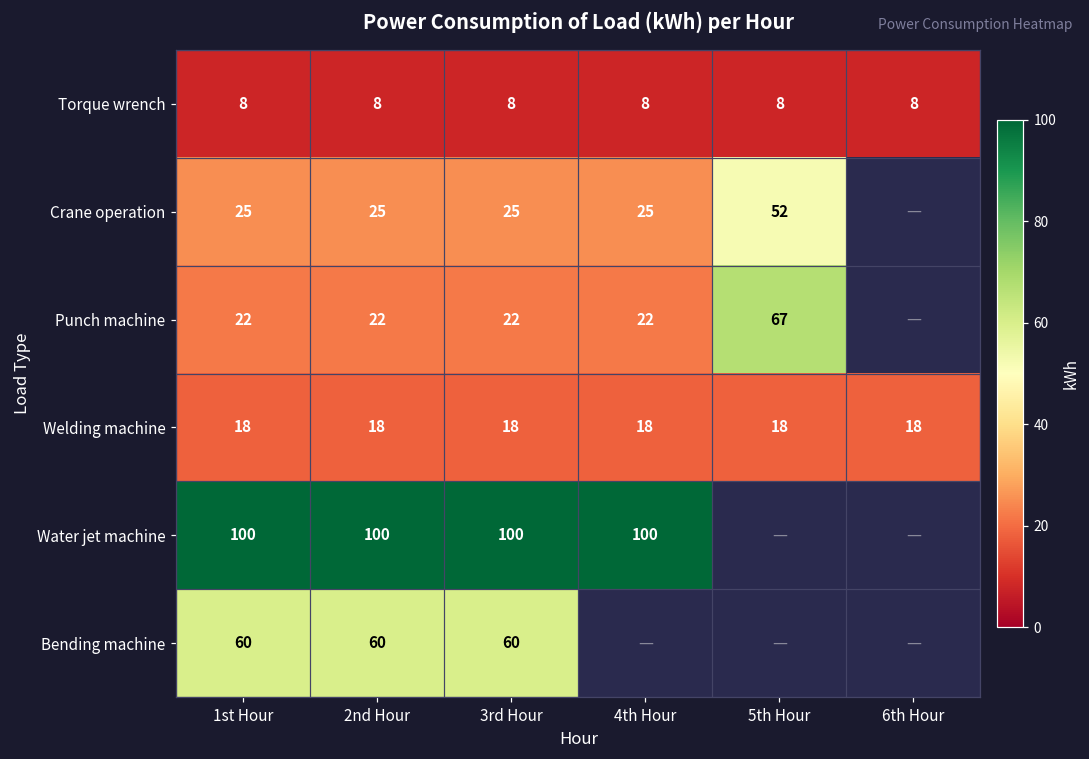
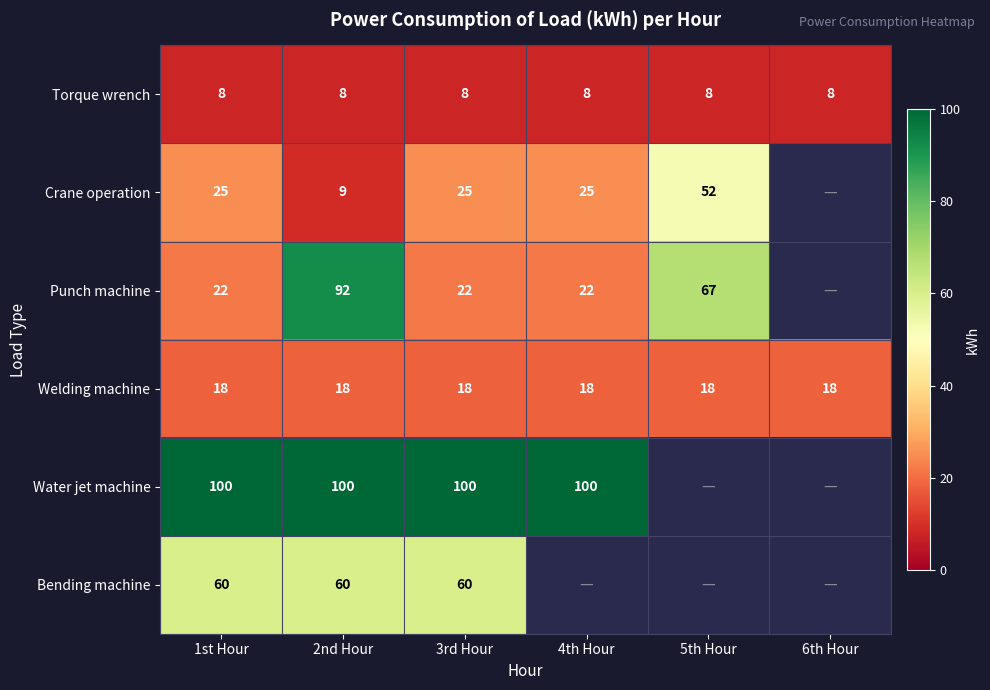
Crane operation, 2nd Hour: 25 -> 9
Punch machine, 2nd Hour: 22 -> 92
